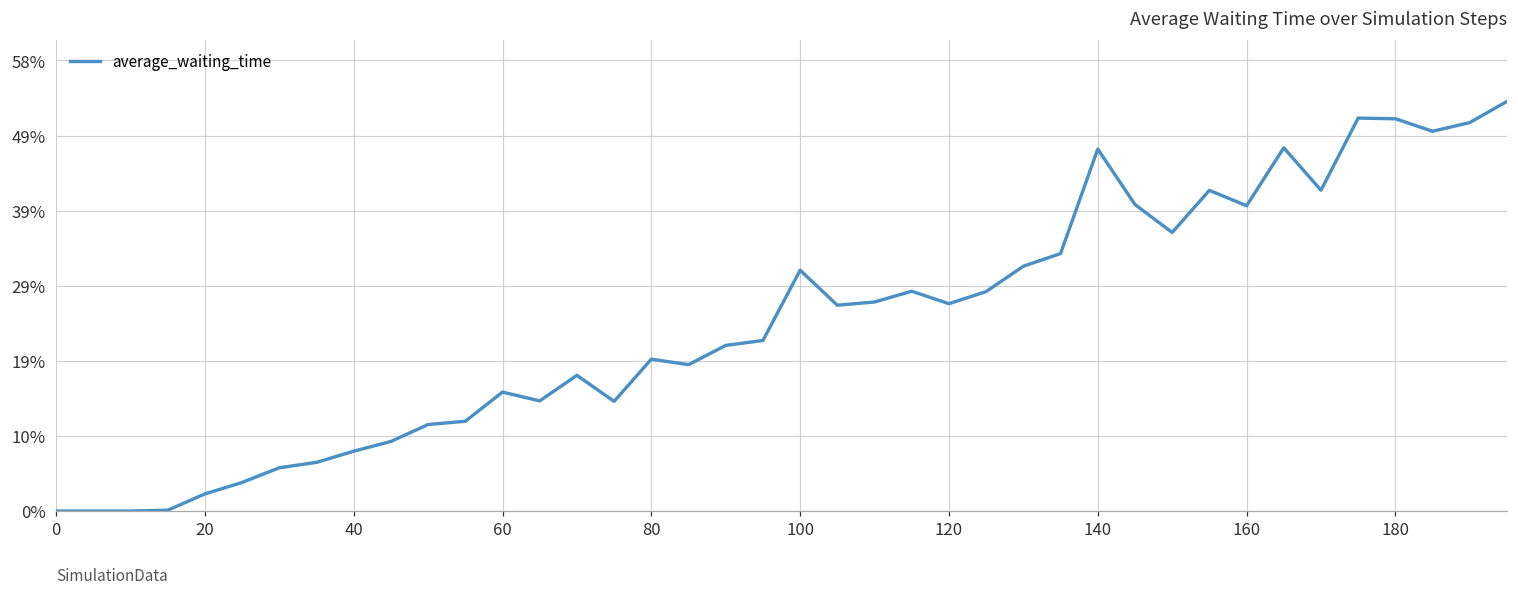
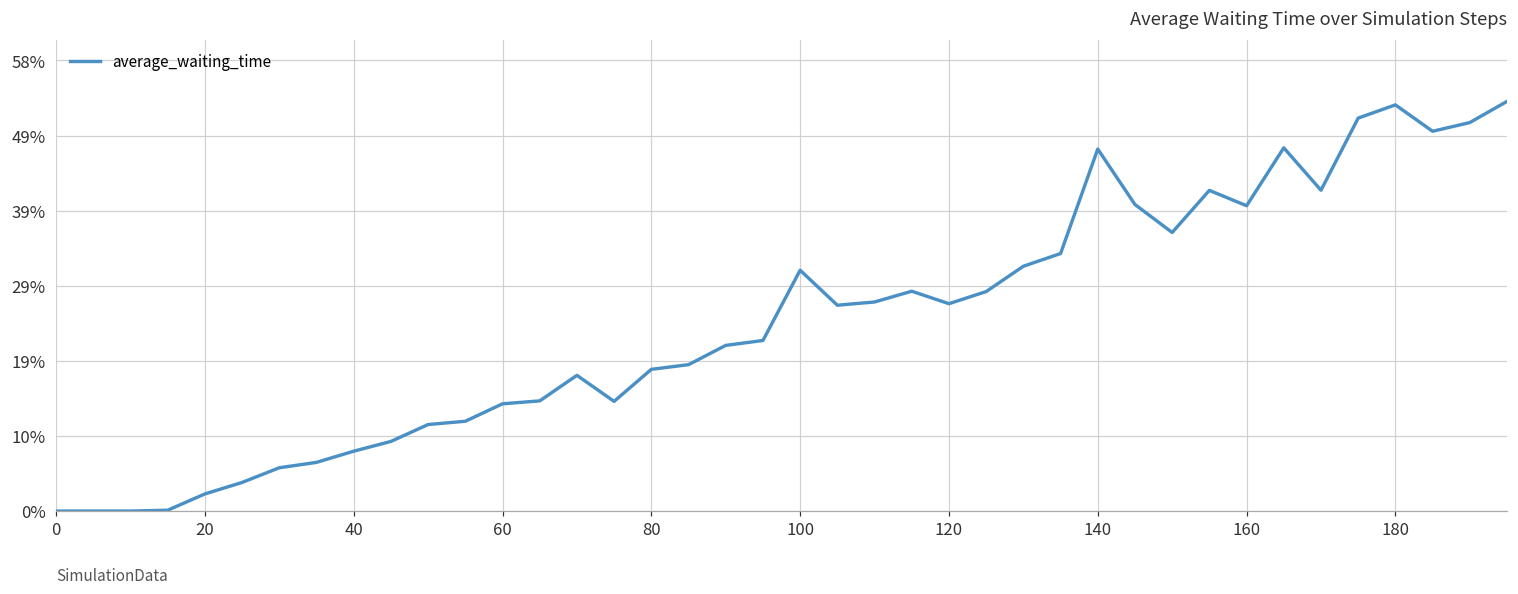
60: 15% -> 14%
80: 20% -> 18%
180: 51% -> 53%
